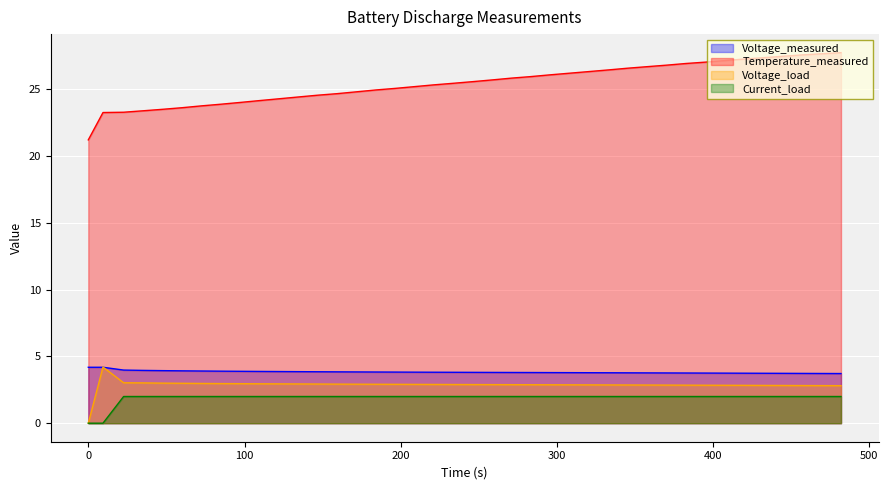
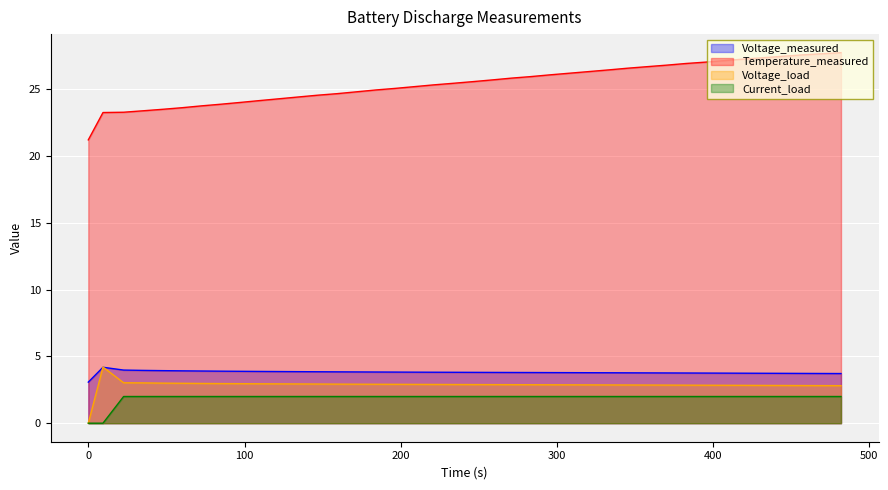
Voltage_measured, 0: 4.2 -> 3.1
